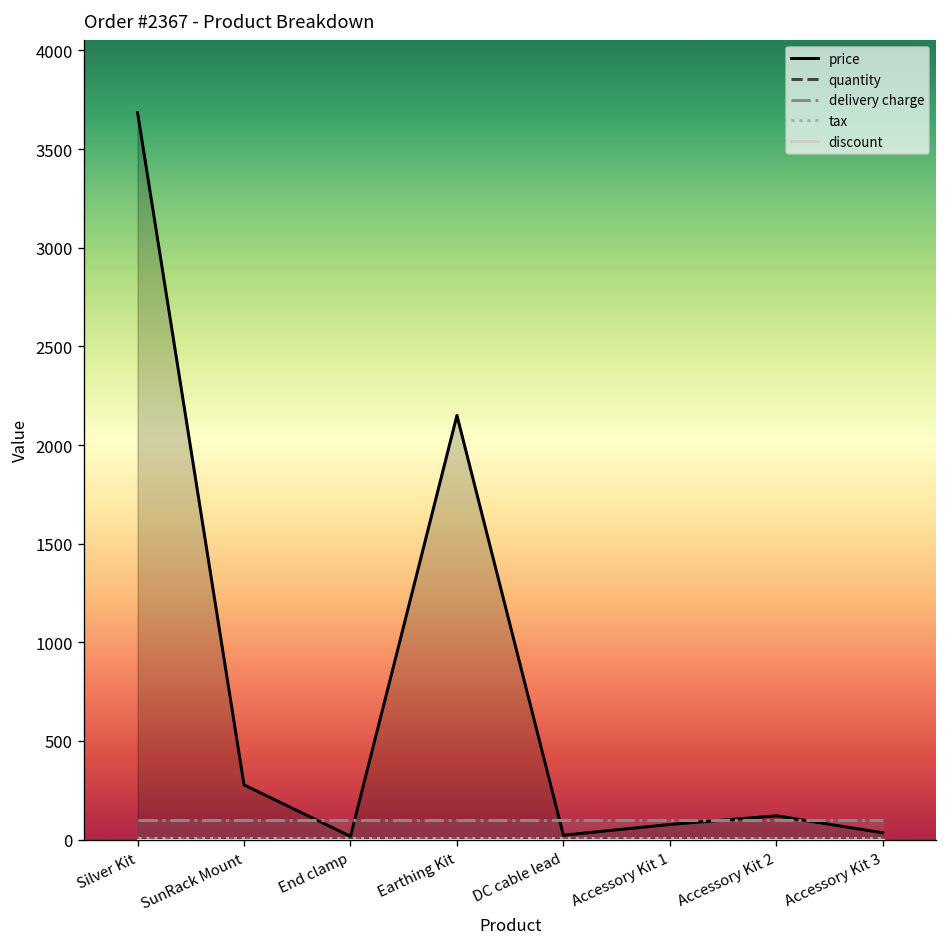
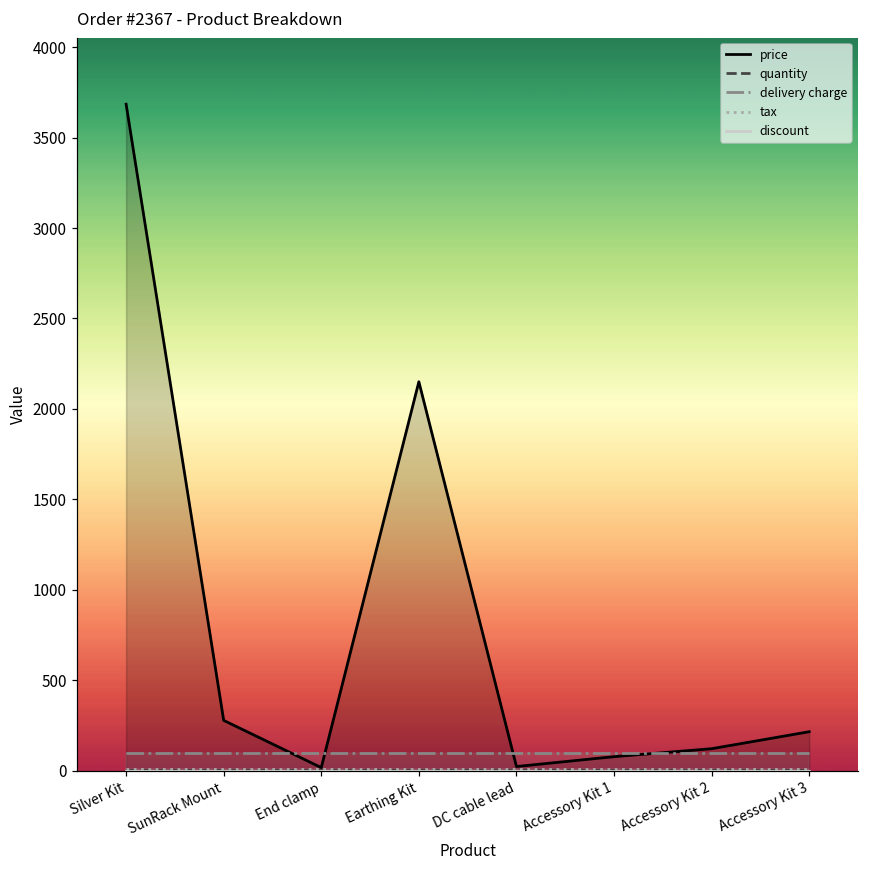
price, Accessory Kit 3: 30 -> 210
